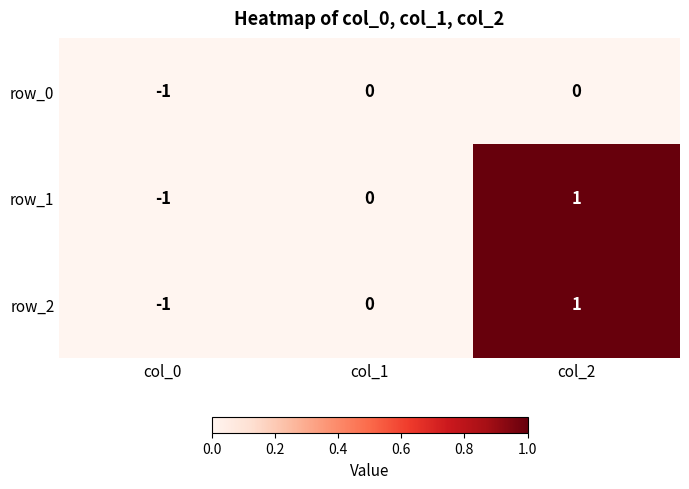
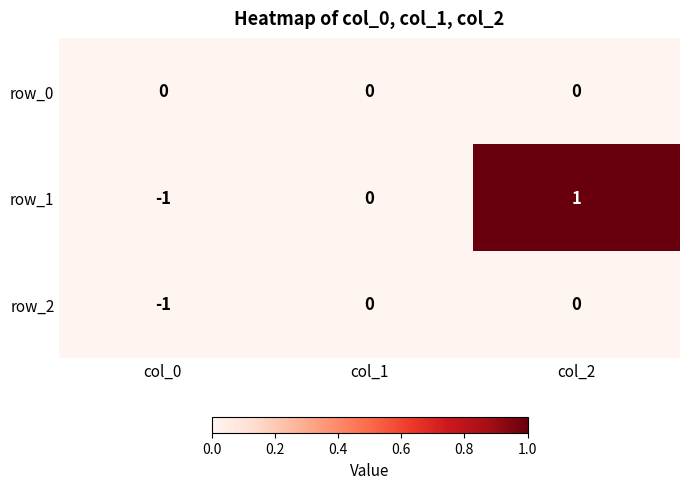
row_0, col_0: -1 -> 0
row_2, col_2: 1 -> 0
